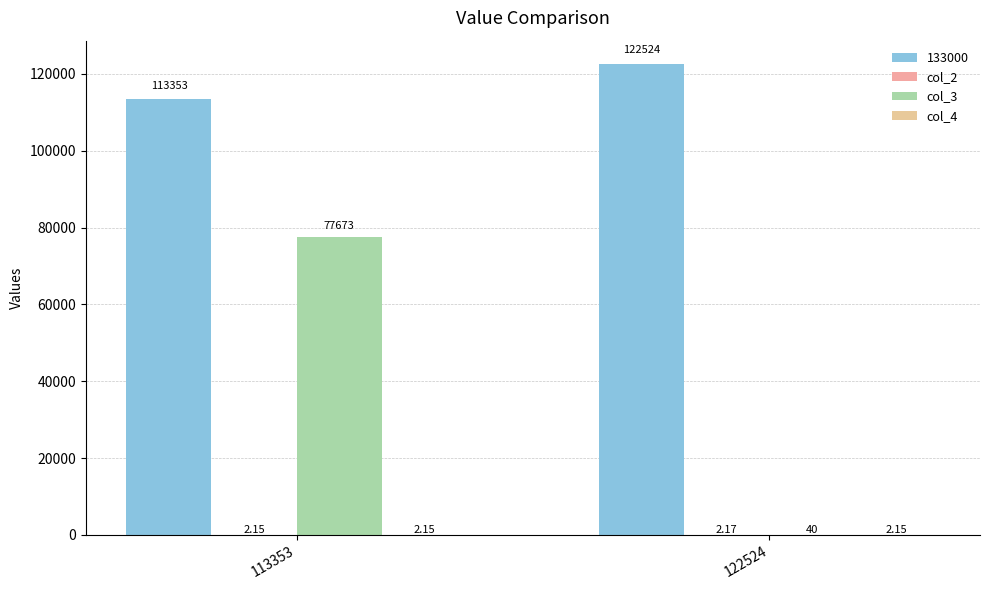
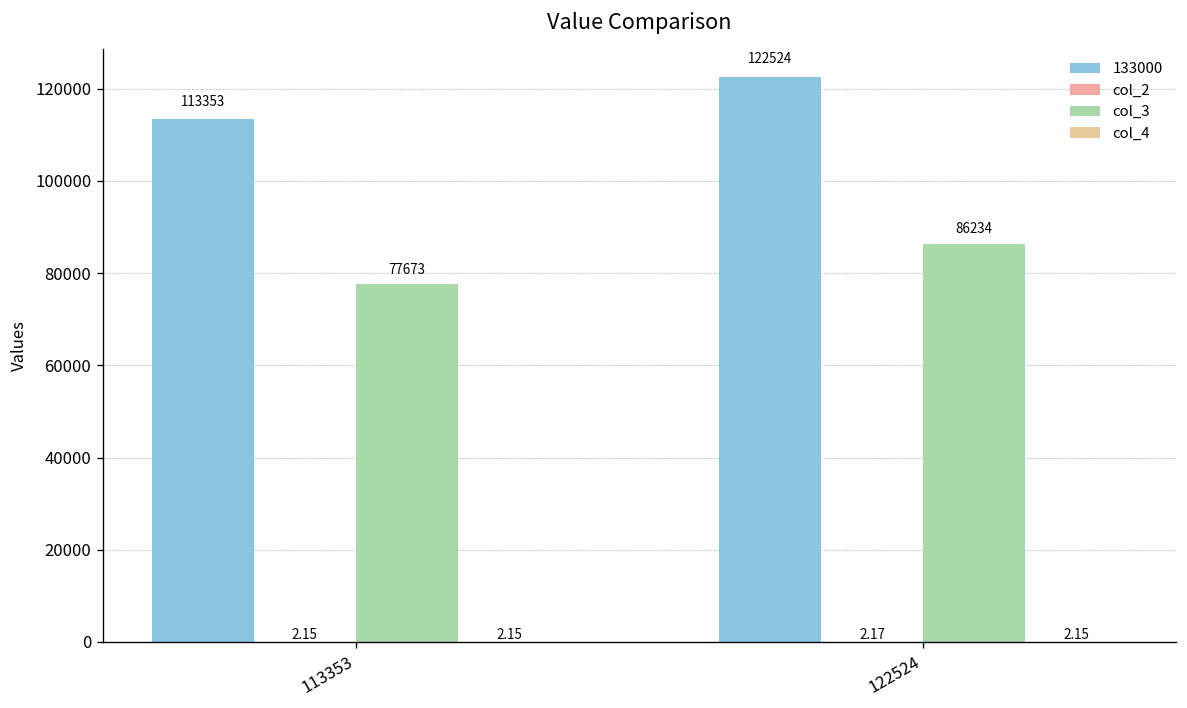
col_3, 122524: 40 -> 86234
